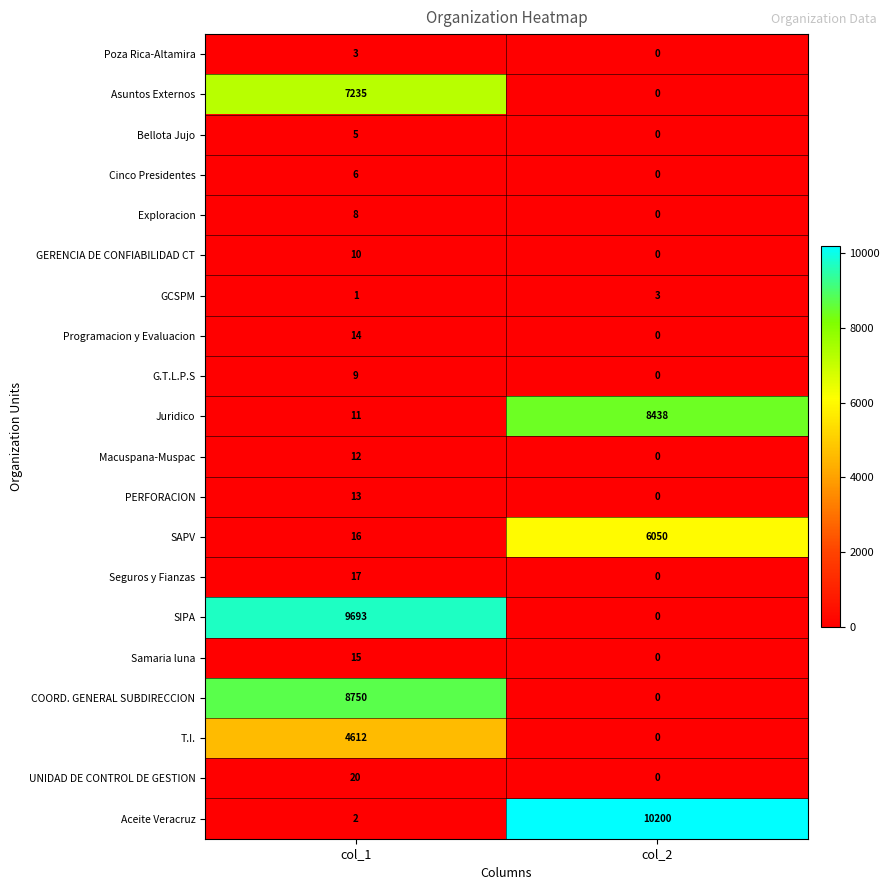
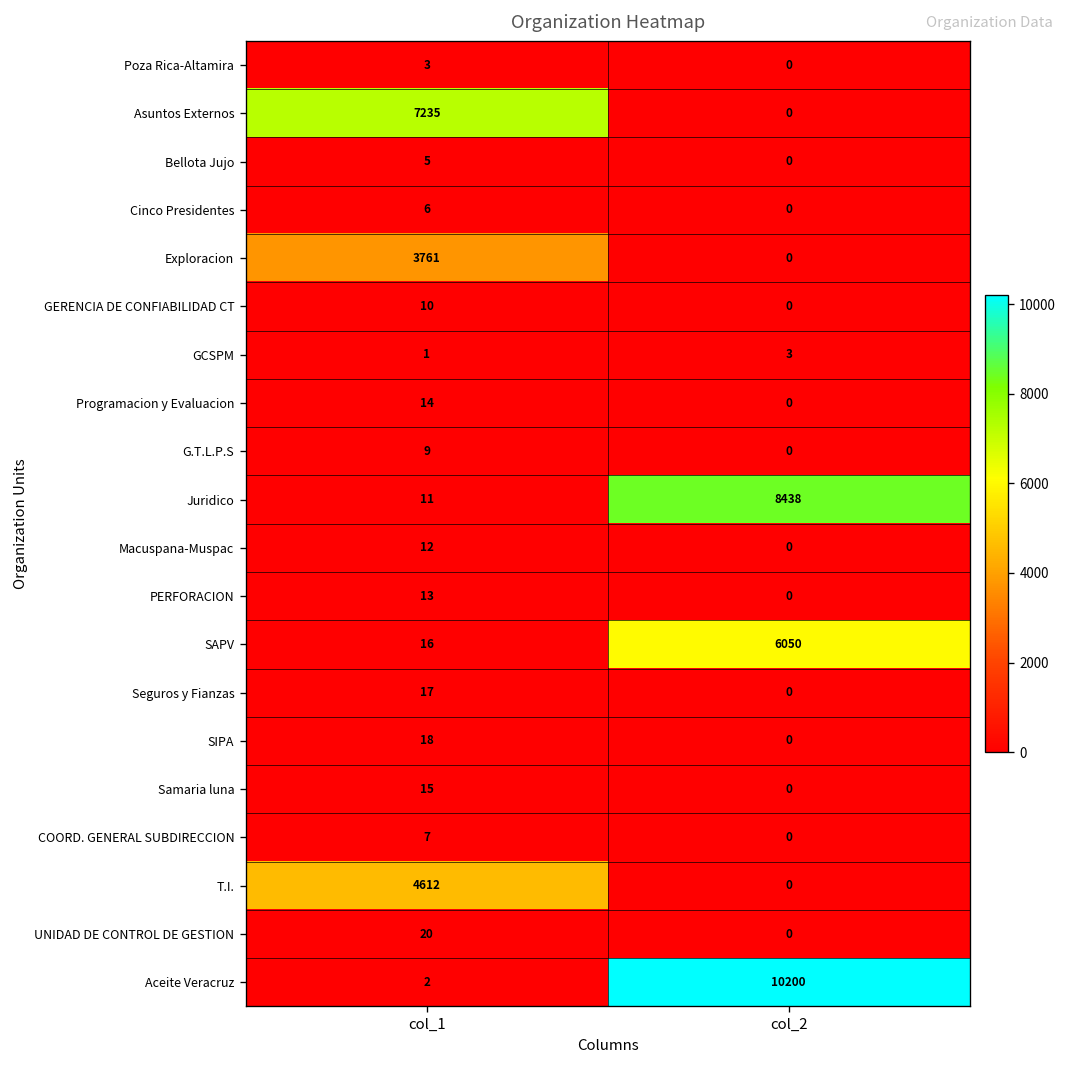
Exploracion, col_1: 8 -> 3761
SIPA, col_1: 9693 -> 18
COORD. GENERAL SUBDIRECCION, col_1: 8750 -> 7
